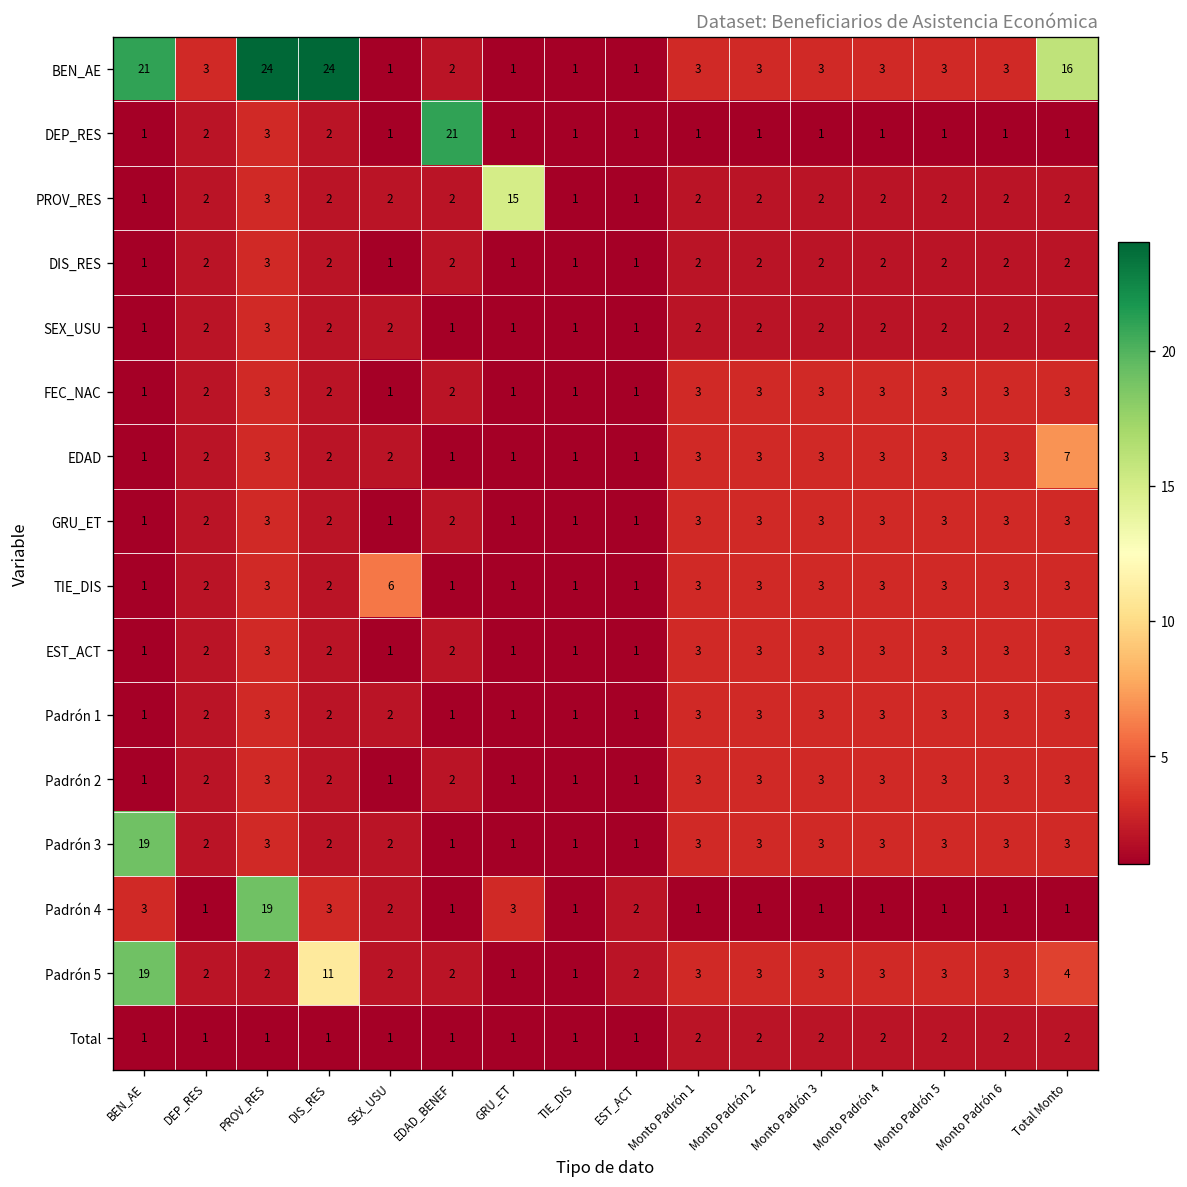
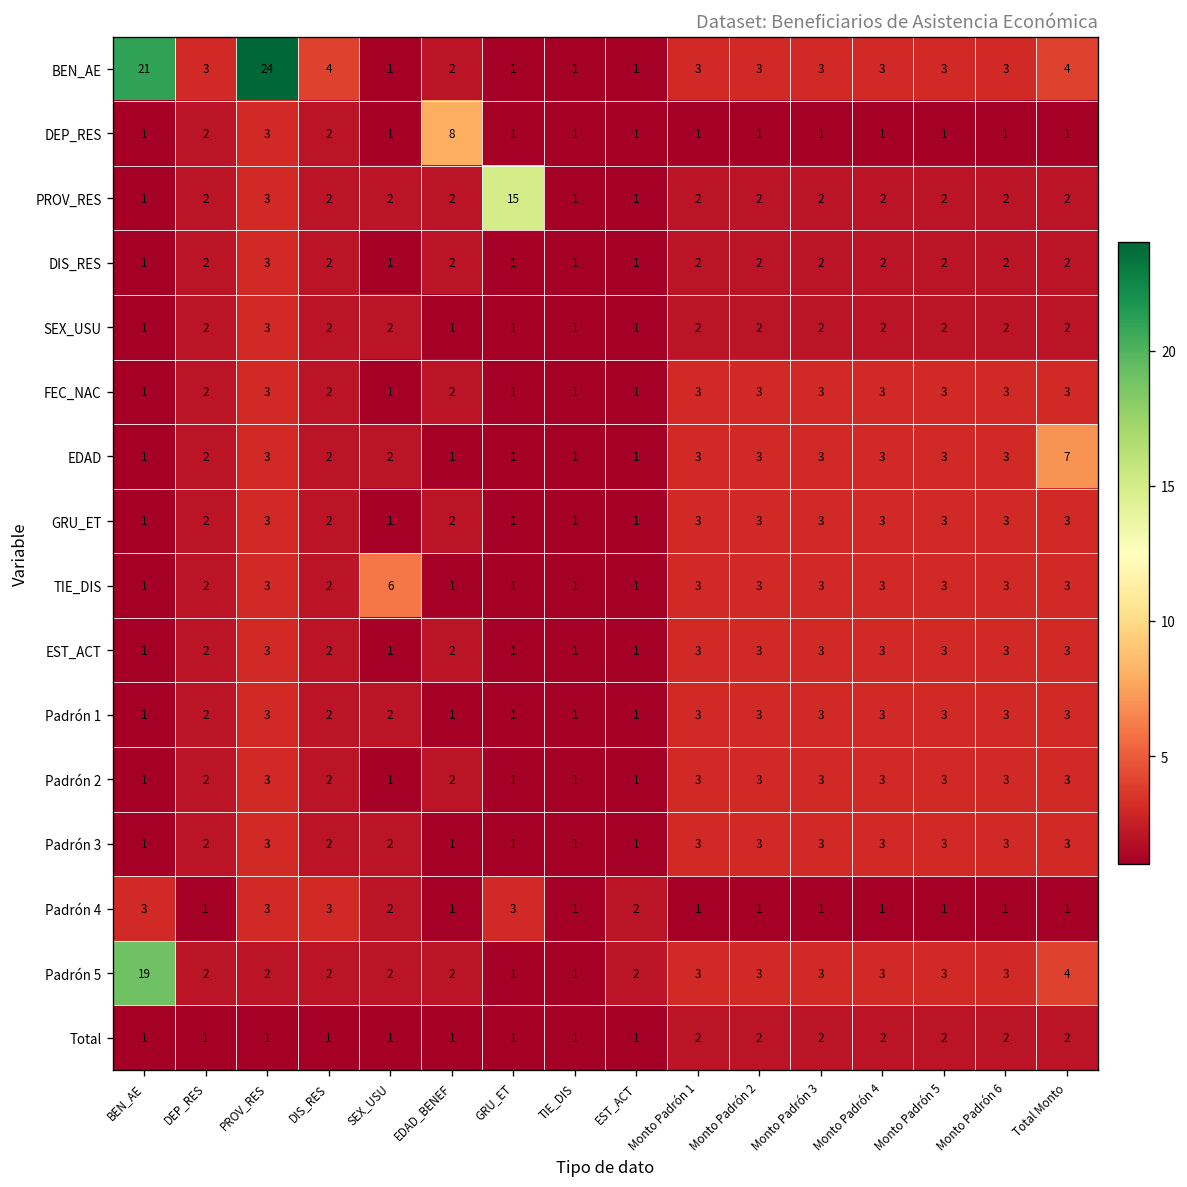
BEN_AE, DIS_RES: 24 -> 4
BEN_AE, Total Monto: 16 -> 4
DEP_RES, EDAD_BENEF: 21 -> 8
Padrón 3, BEN_AE: 19 -> 1
Padrón 4, PROV_RES: 19 -> 3
Padrón 5, DIS_RES: 11 -> 2
